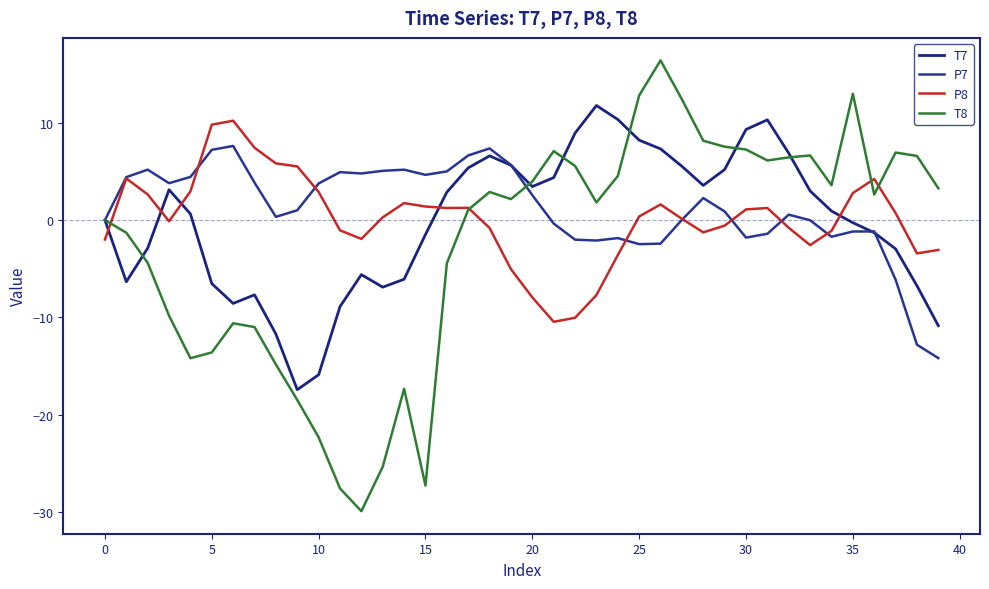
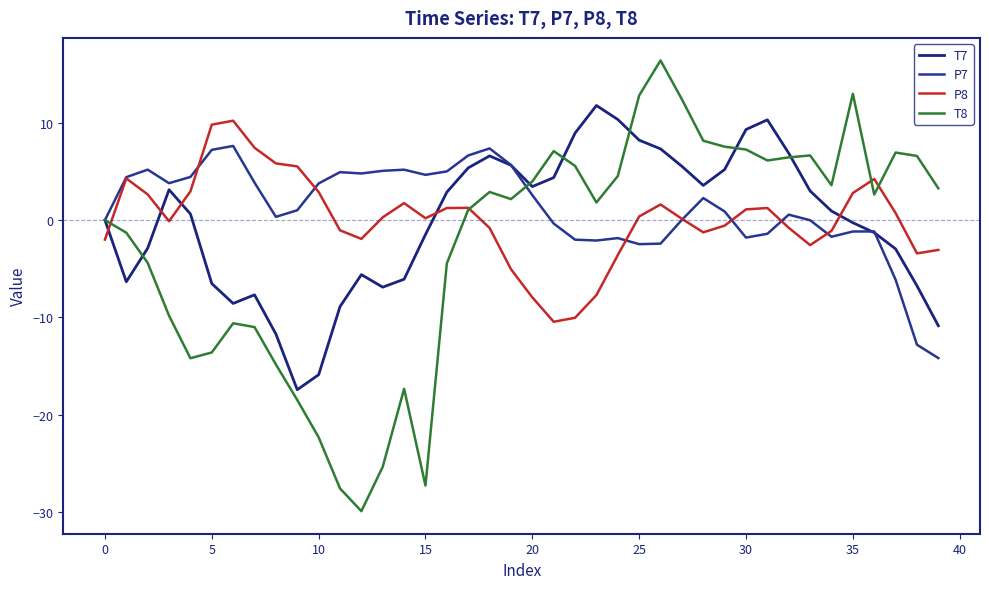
P8, 15: 1 -> 0
